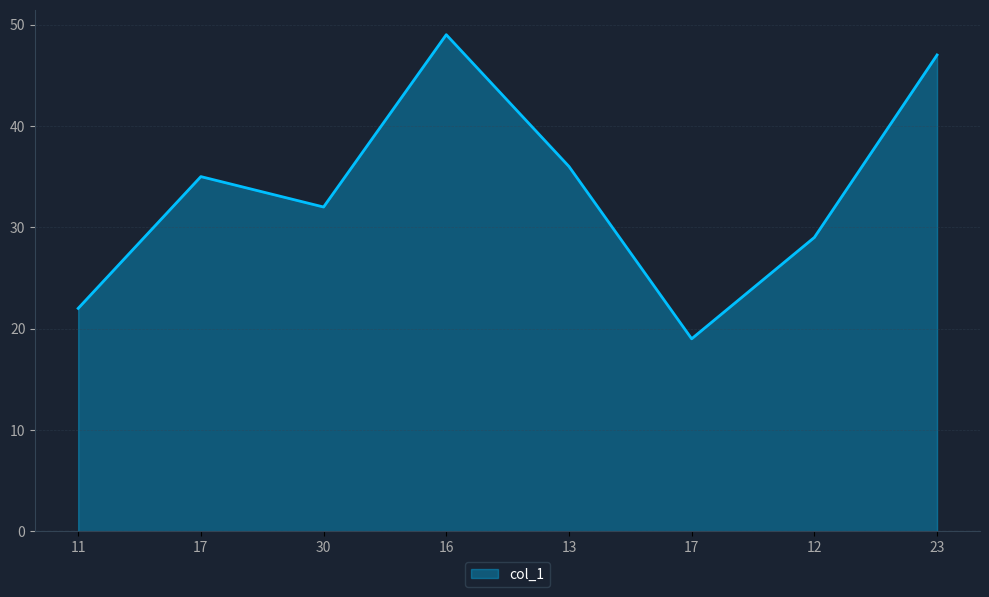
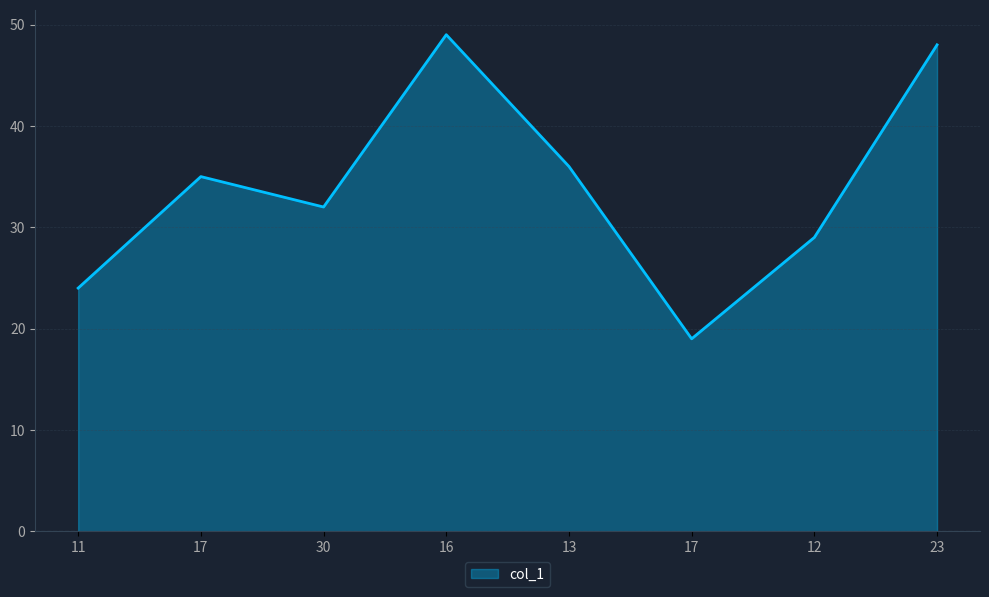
11: 22 -> 24
23: 47 -> 48
